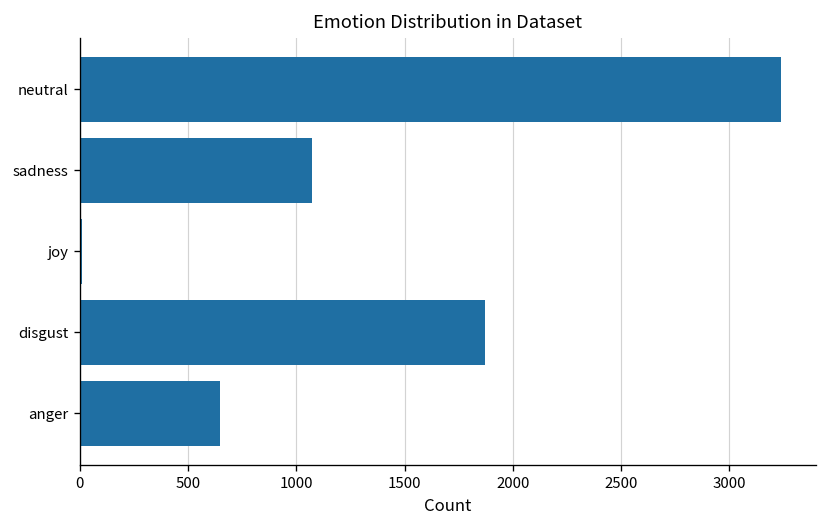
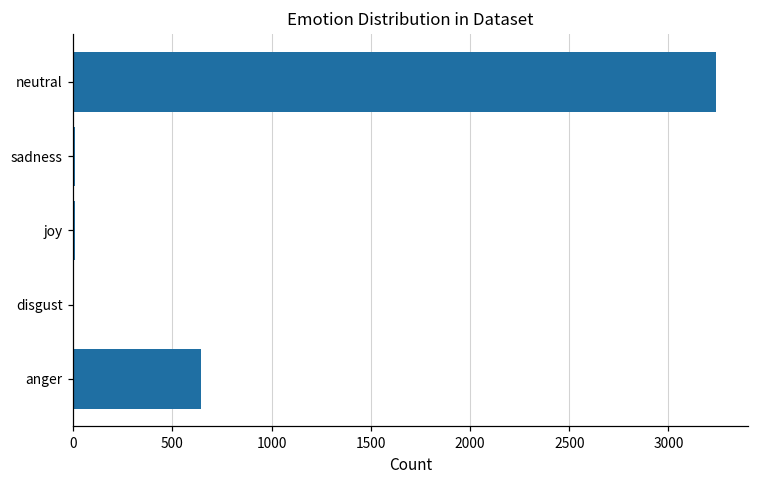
sadness: 1070 -> 10
disgust: 1870 -> 0
